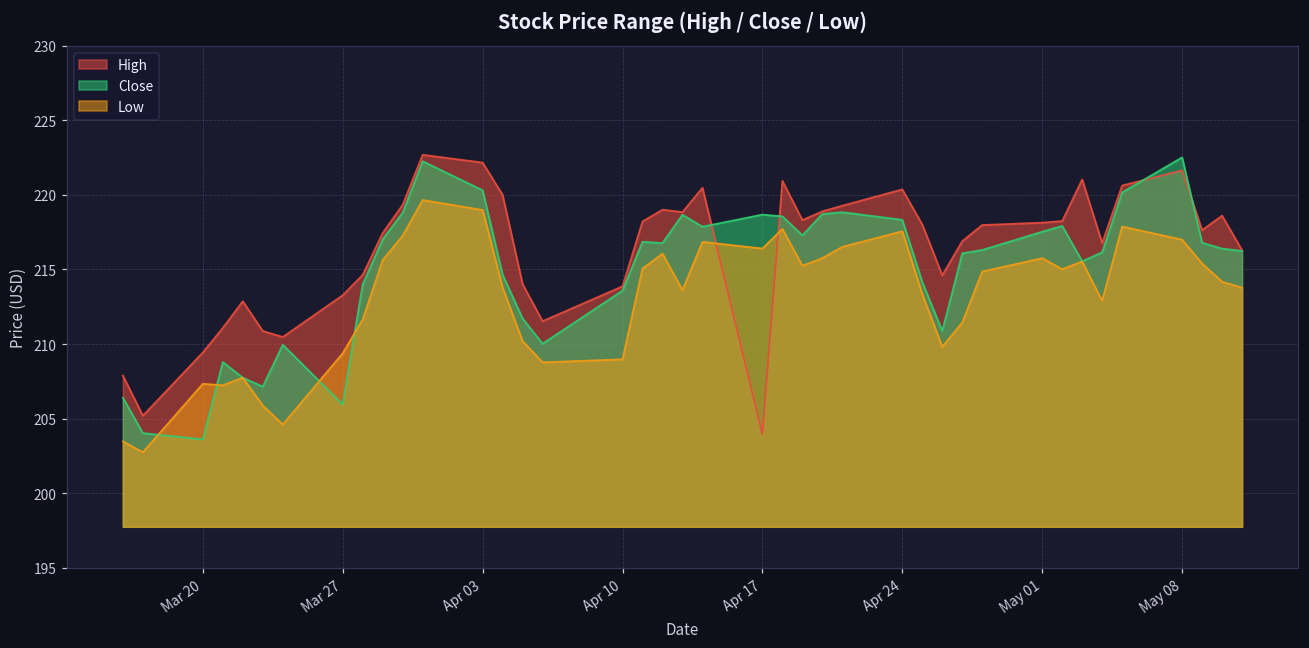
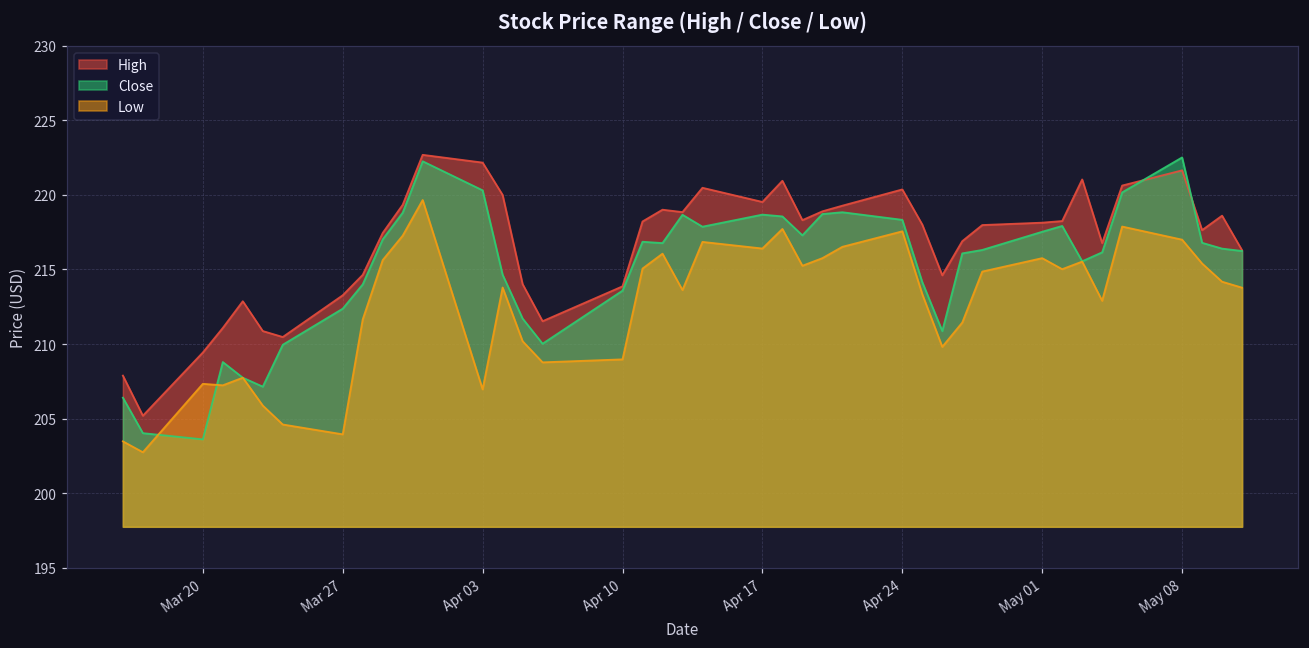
Close, Mar 27: 205.9 -> 212.4
Low, Mar 27: 209.4 -> 203.9
Low, Apr 03: 219.0 -> 207.0
High, Apr 17: 204.0 -> 219.5
